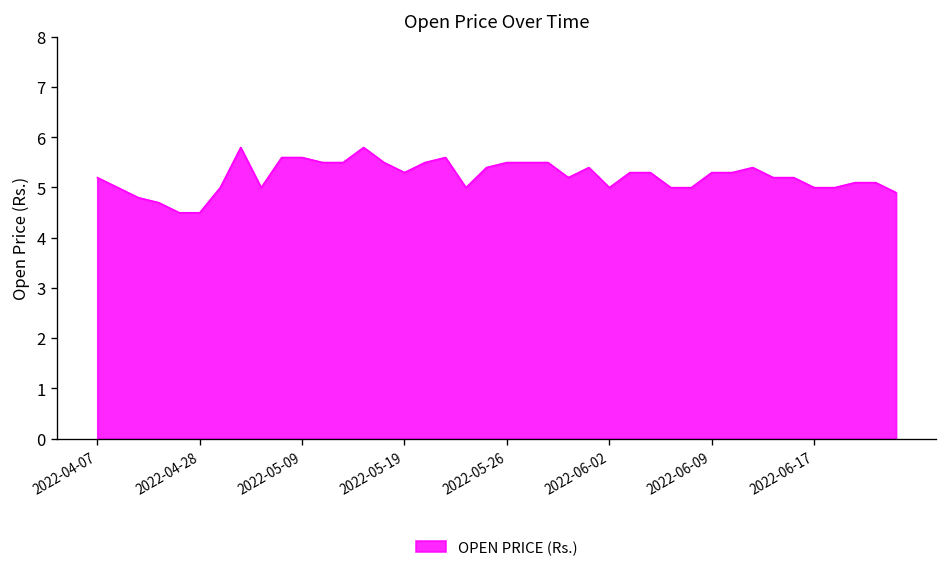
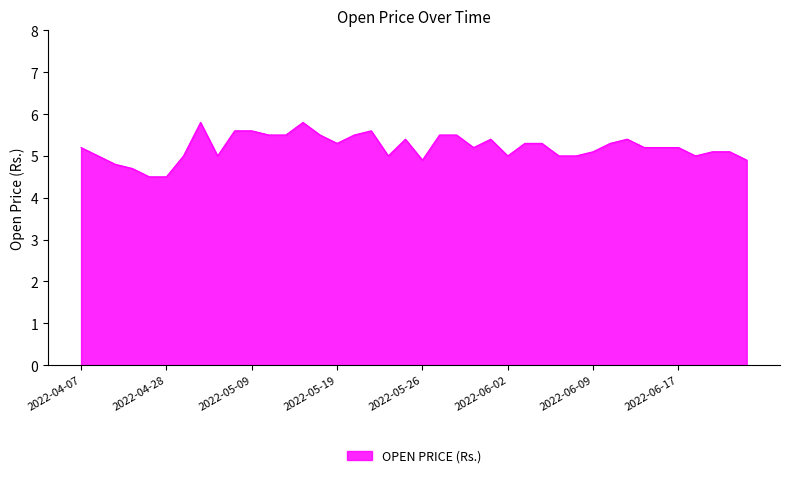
2022-05-26: 5.5 -> 4.9
2022-06-09: 5.3 -> 5.1
2022-06-17: 5.0 -> 5.2
